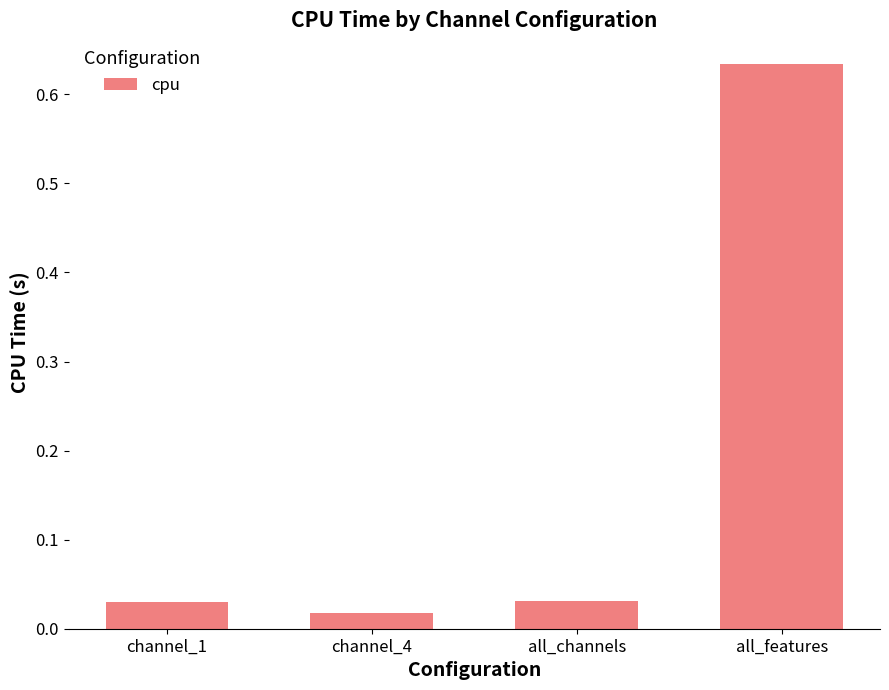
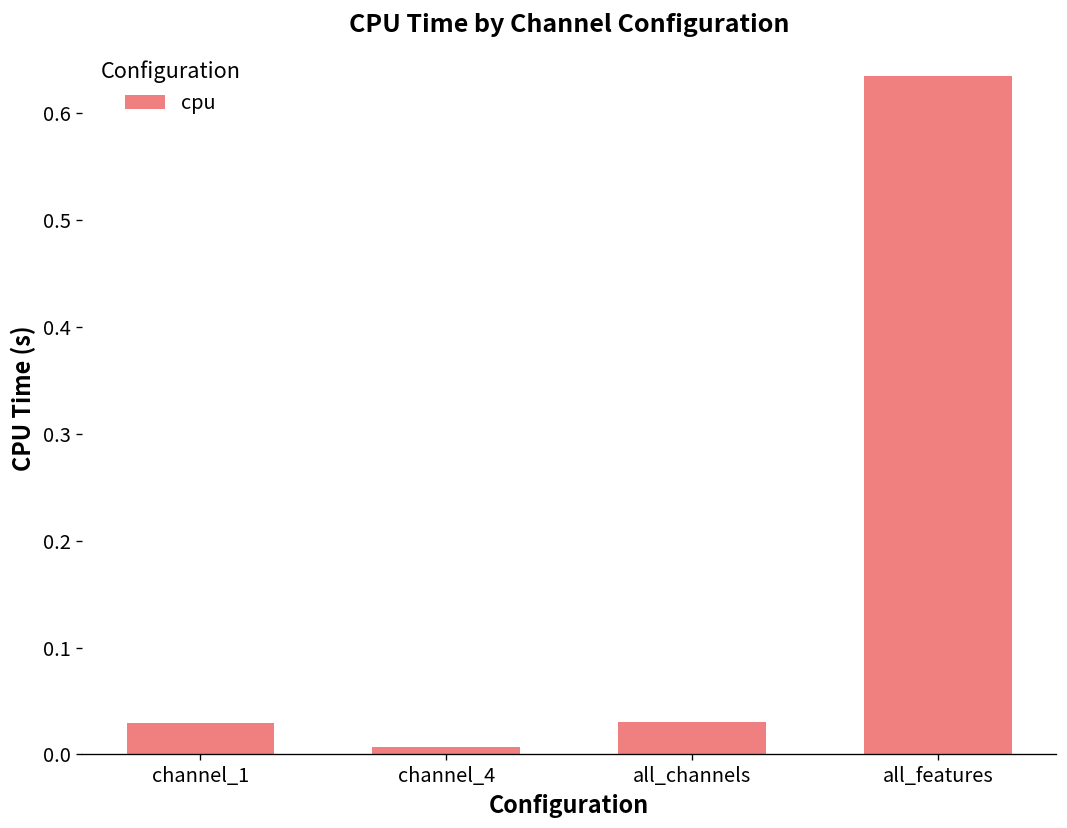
channel_4: 0.02 -> 0.01
